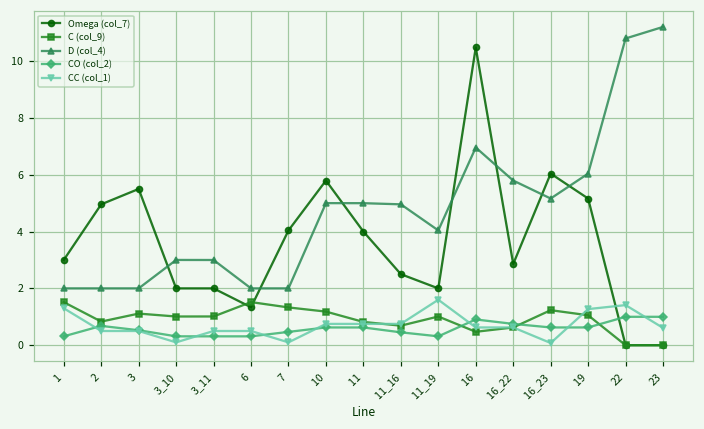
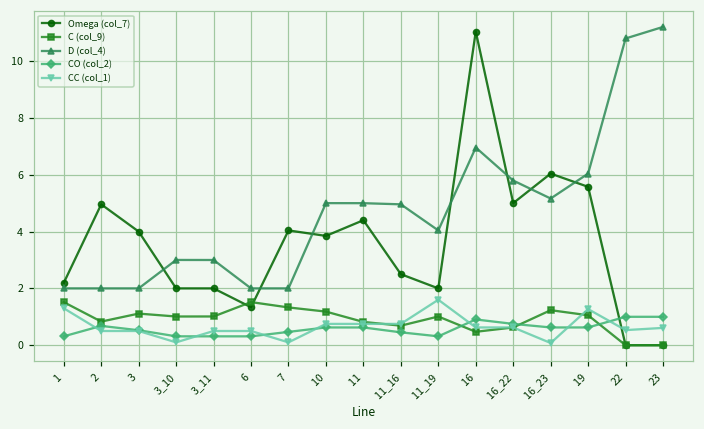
Omega (col_7), 1: 3.0 -> 2.2
Omega (col_7), 3: 5.5 -> 4.0
Omega (col_7), 10: 5.8 -> 3.8
Omega (col_7), 11: 4.0 -> 4.4
Omega (col_7), 16: 10.5 -> 11.0
Omega (col_7), 16_22: 2.9 -> 5.0
Omega (col_7), 19: 5.2 -> 5.6
CC (col_1), 22: 1.4 -> 0.5
